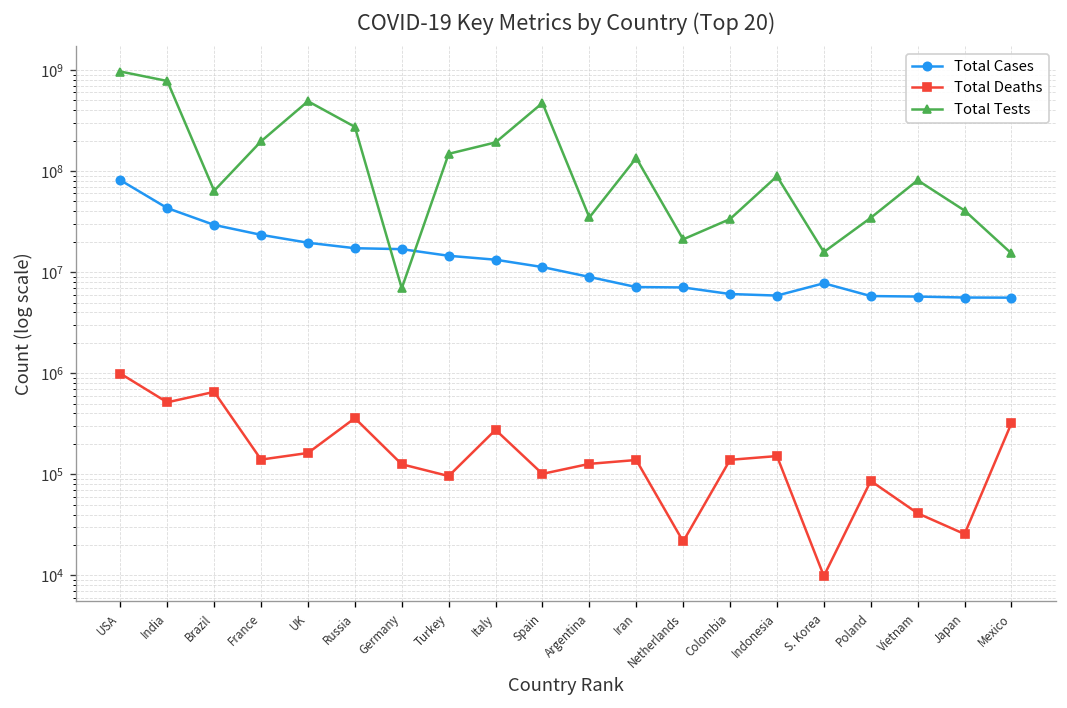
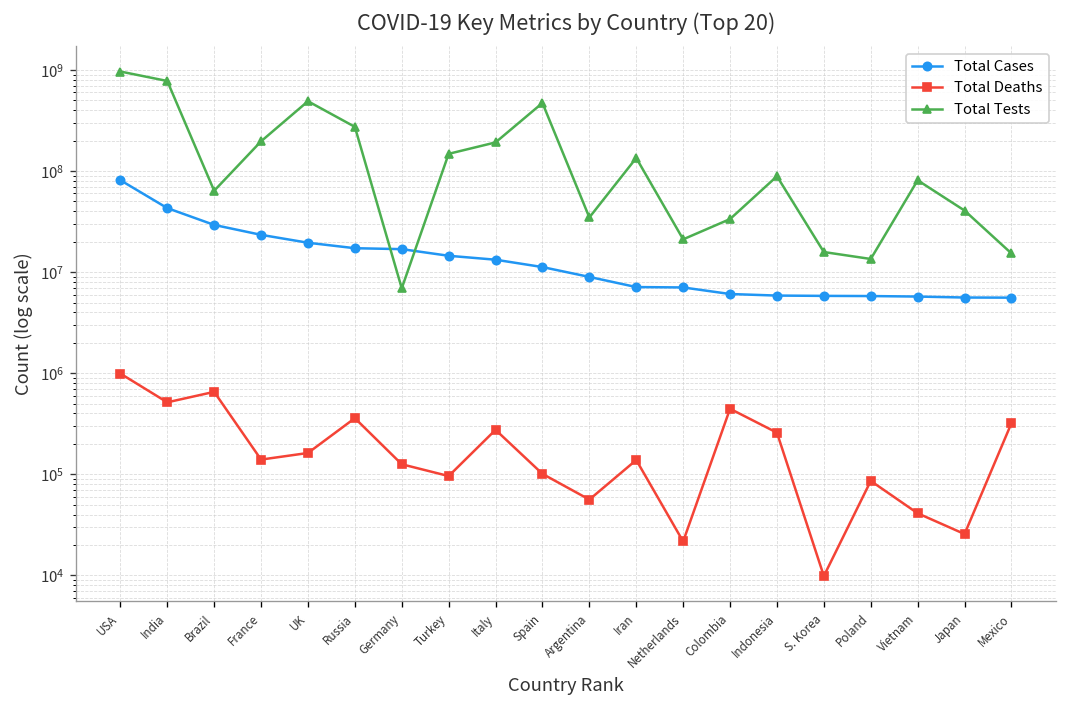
Total Deaths, Argentina: 130000 -> 60000
Total Deaths, Colombia: 140000 -> 400000
Total Deaths, Indonesia: 150000 -> 260000
Total Cases, S. Korea: 8000000 -> 6000000
Total Tests, Poland: 34000000 -> 13000000
